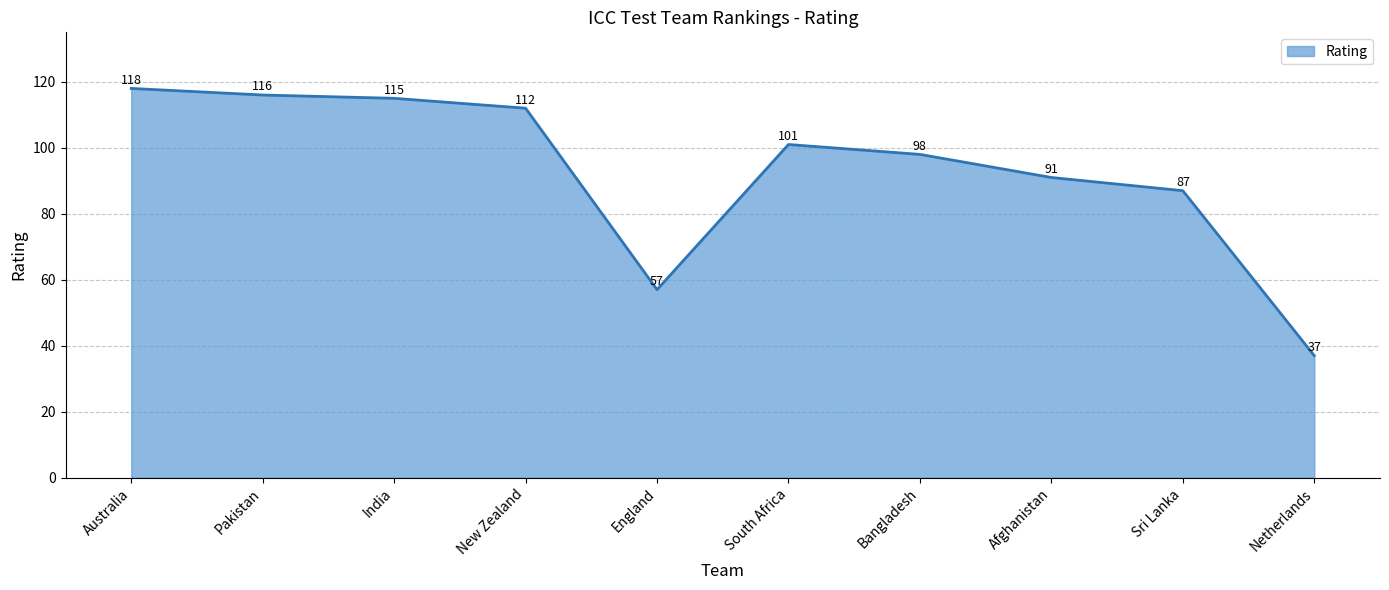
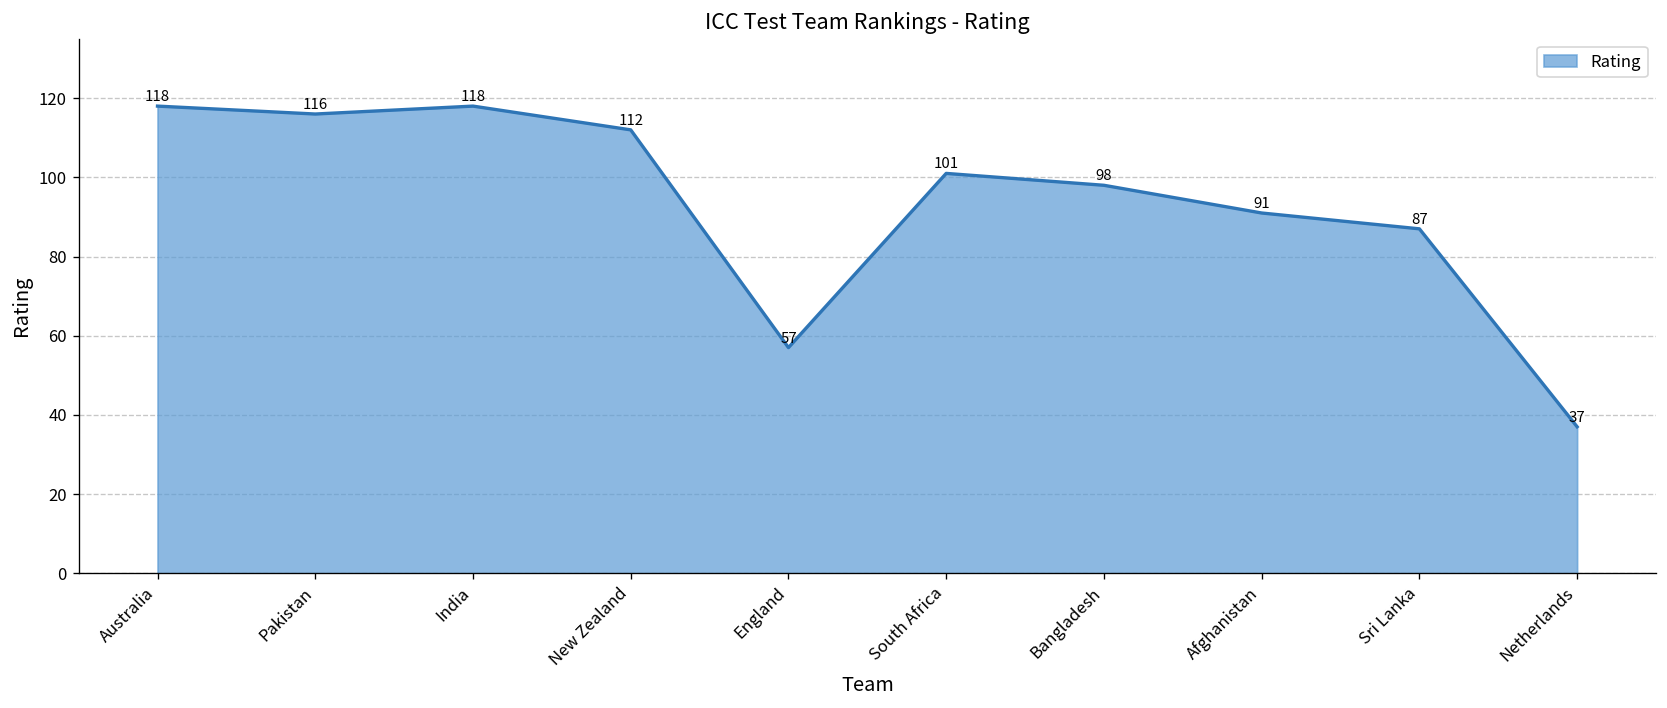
India: 115 -> 118
